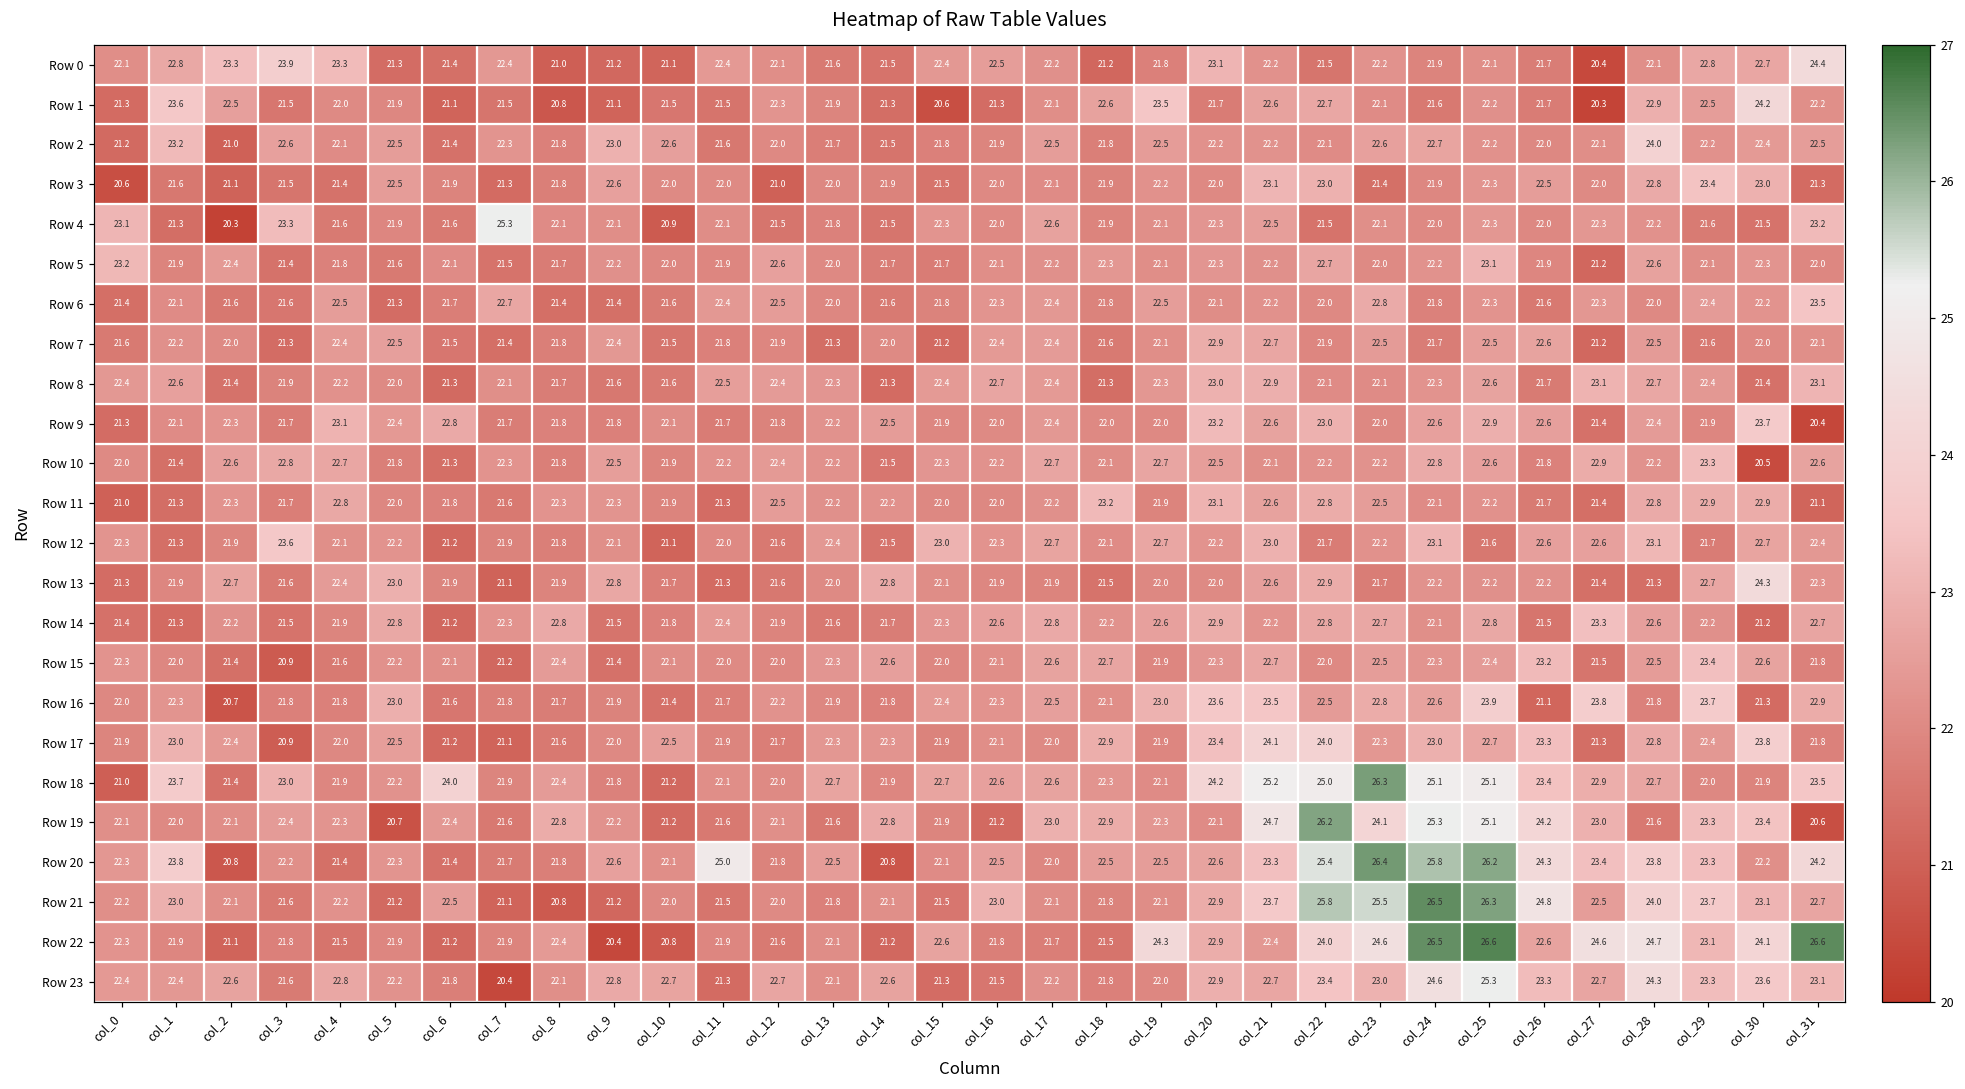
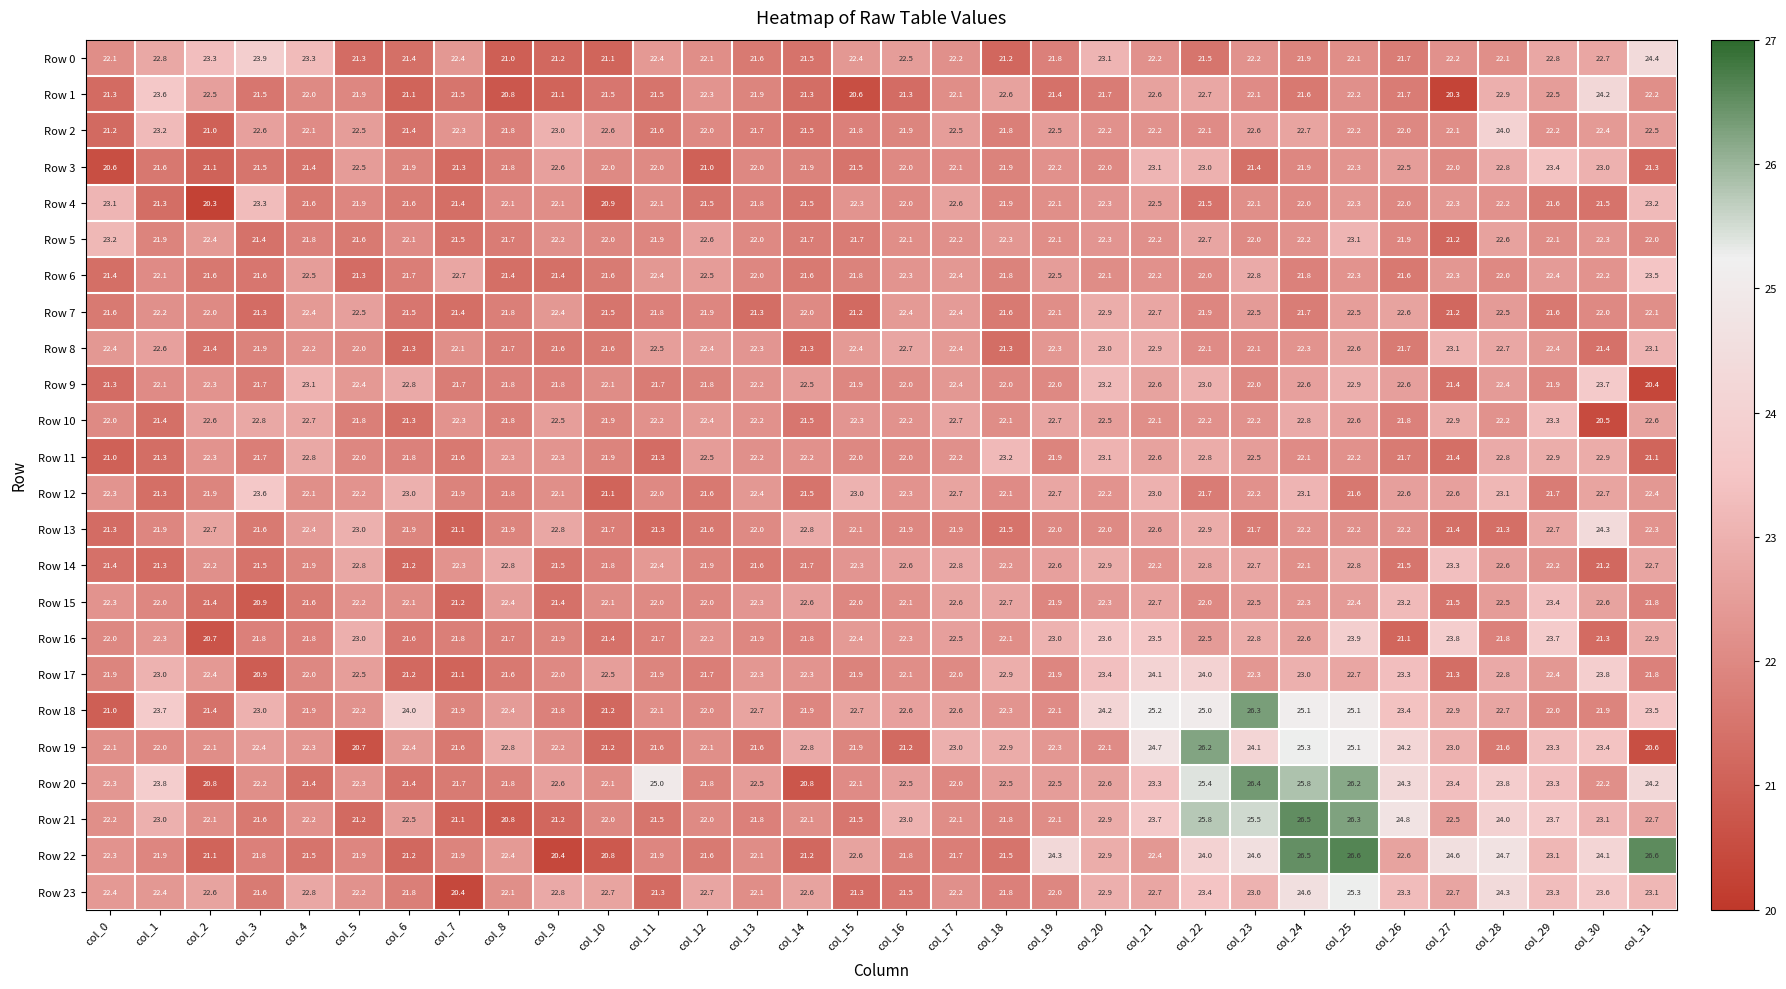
Row 0, col_27: 20.4 -> 22.2
Row 1, col_19: 23.5 -> 21.4
Row 4, col_7: 25.3 -> 21.4
Row 12, col_6: 21.2 -> 23.0
